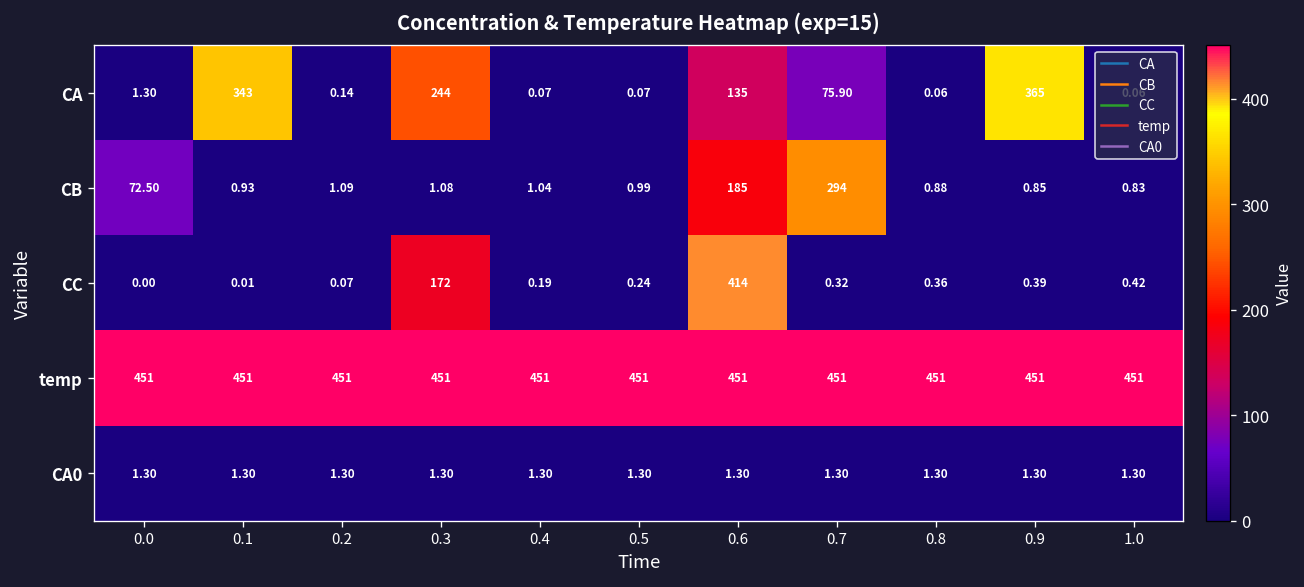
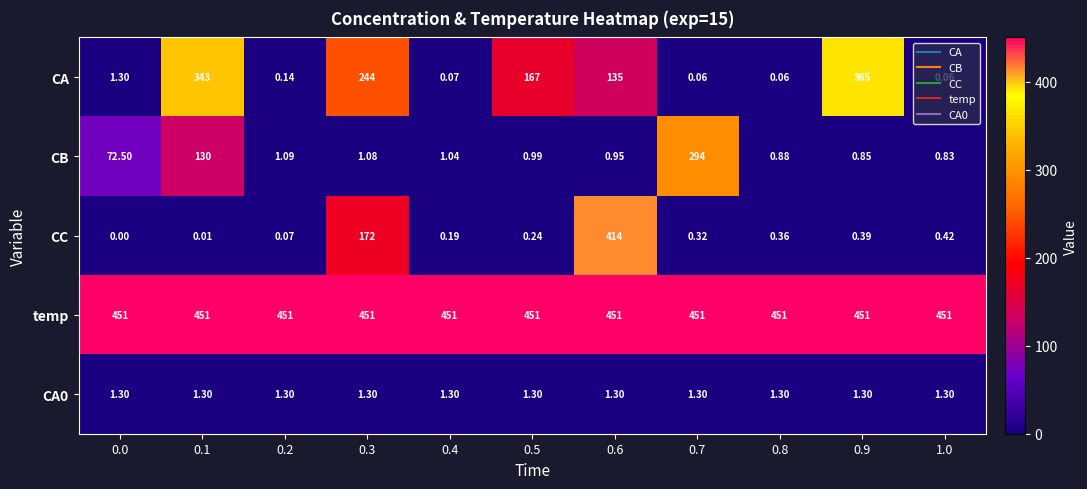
CA, 0.5: 0.07 -> 167
CA, 0.7: 75.90 -> 0.06
CB, 0.1: 0.93 -> 130
CB, 0.6: 185 -> 0.95
